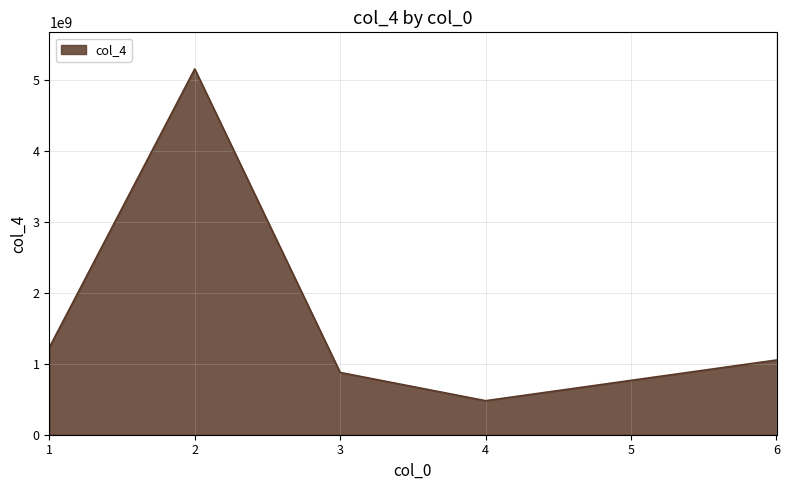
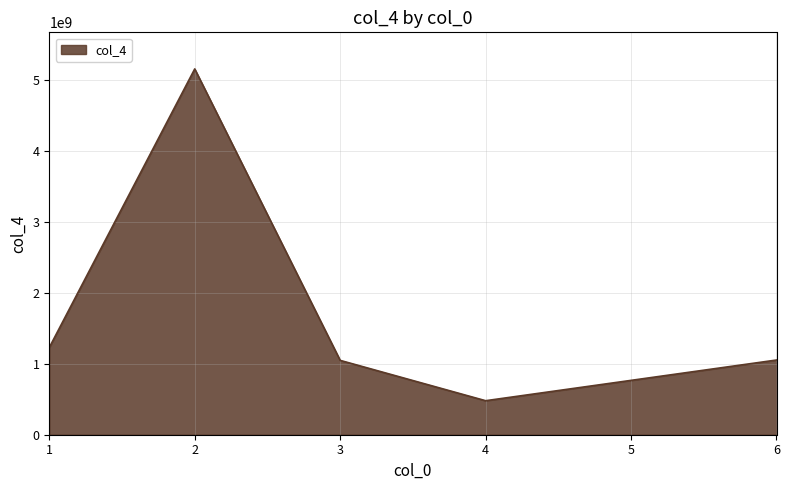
3: 900000000 -> 1000000000
